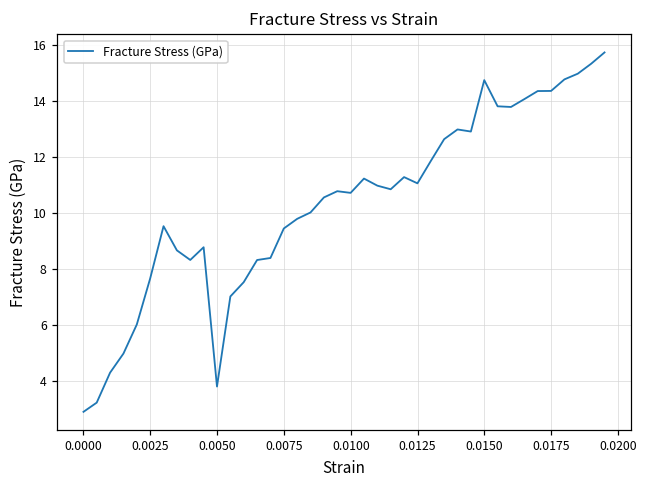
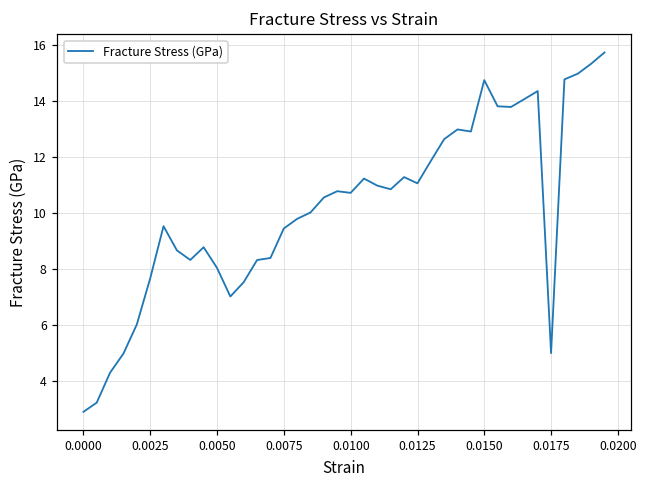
0.0050: 3.8 -> 8.0
0.0175: 14.4 -> 5.0
